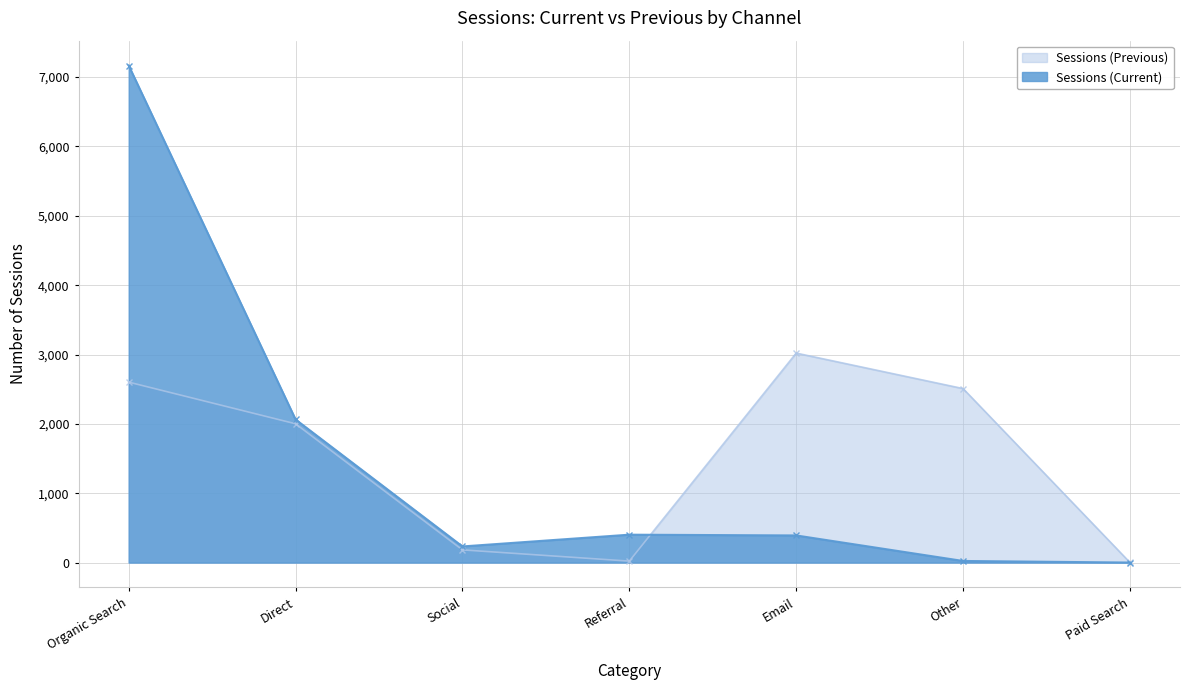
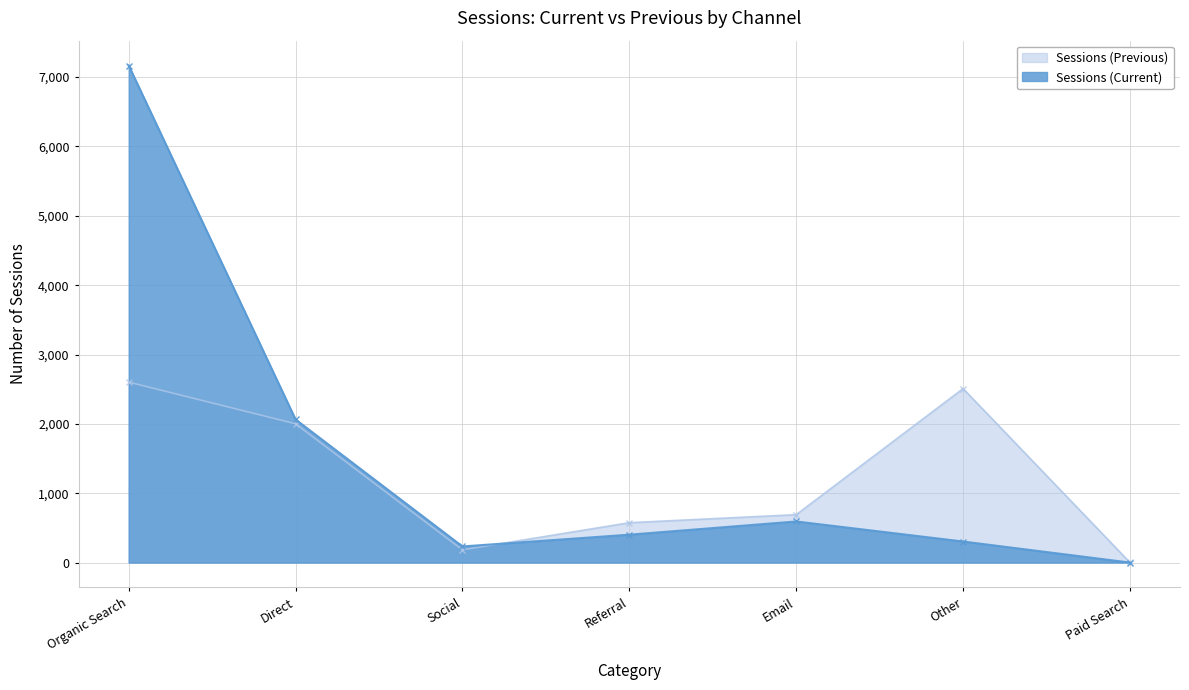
Sessions (Previous), Referral: 0 -> 600
Sessions (Previous), Email: 3,000 -> 700
Sessions (Current), Email: 400 -> 600
Sessions (Current), Other: 0 -> 300
